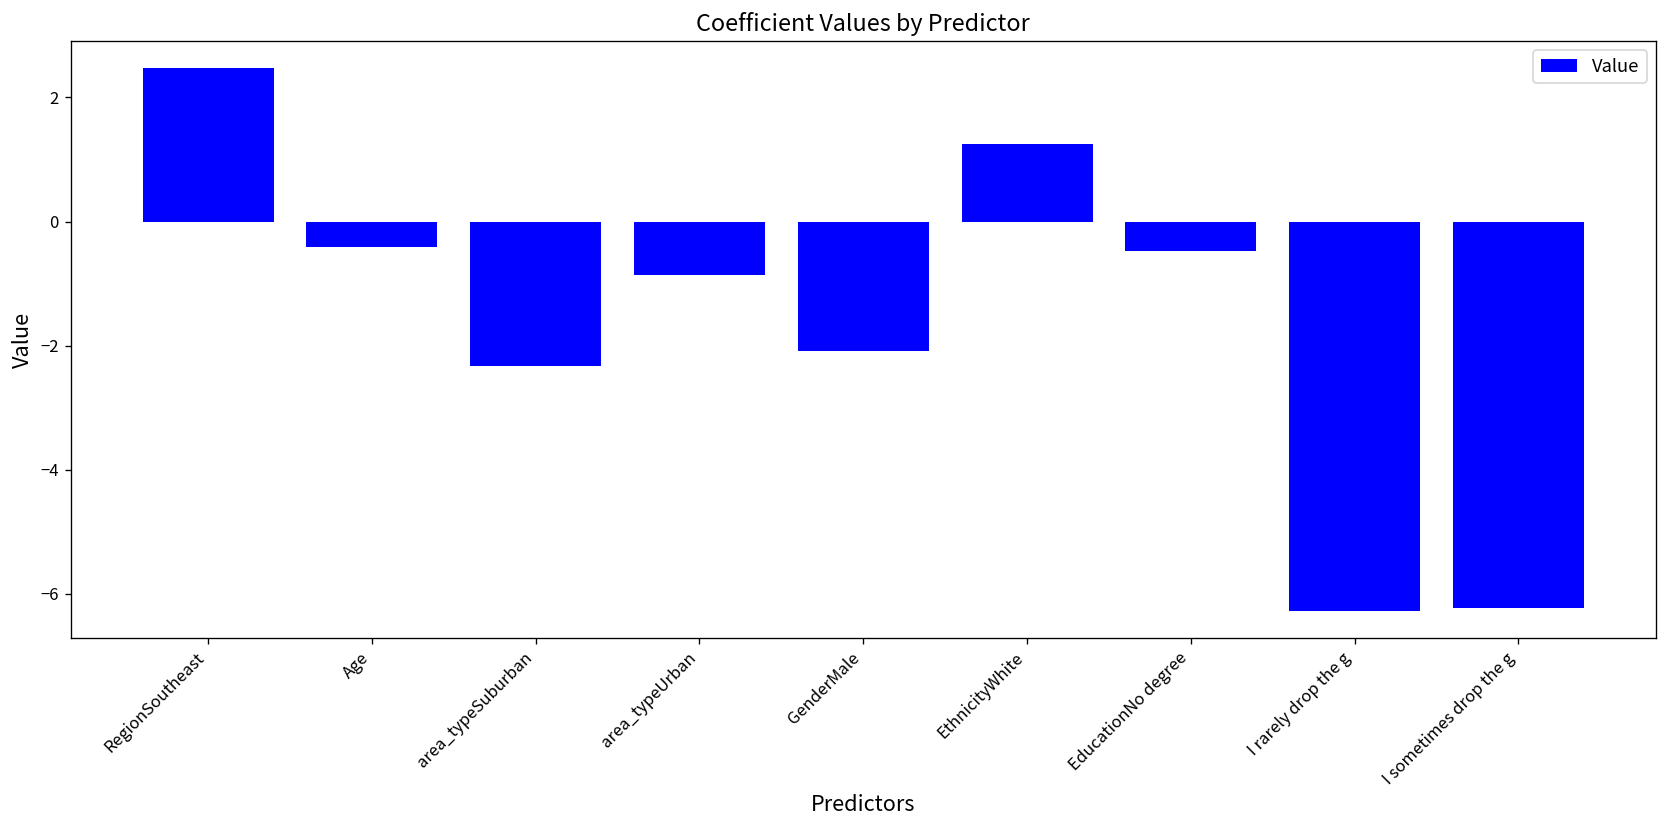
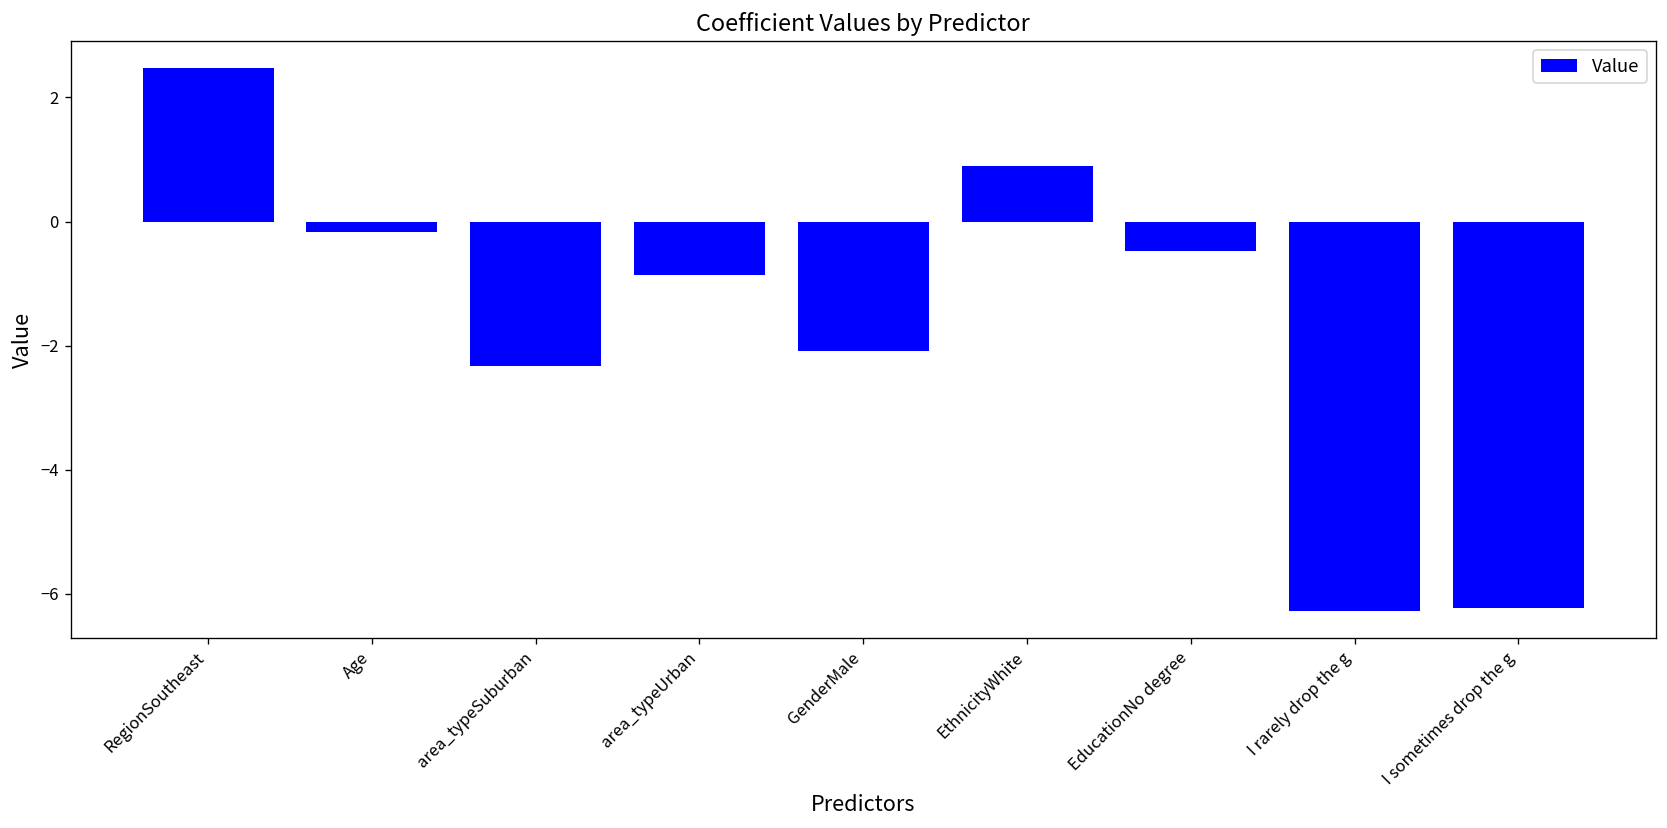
Age: -0.4 -> -0.2
EthnicityWhite: 1.2 -> 0.9
